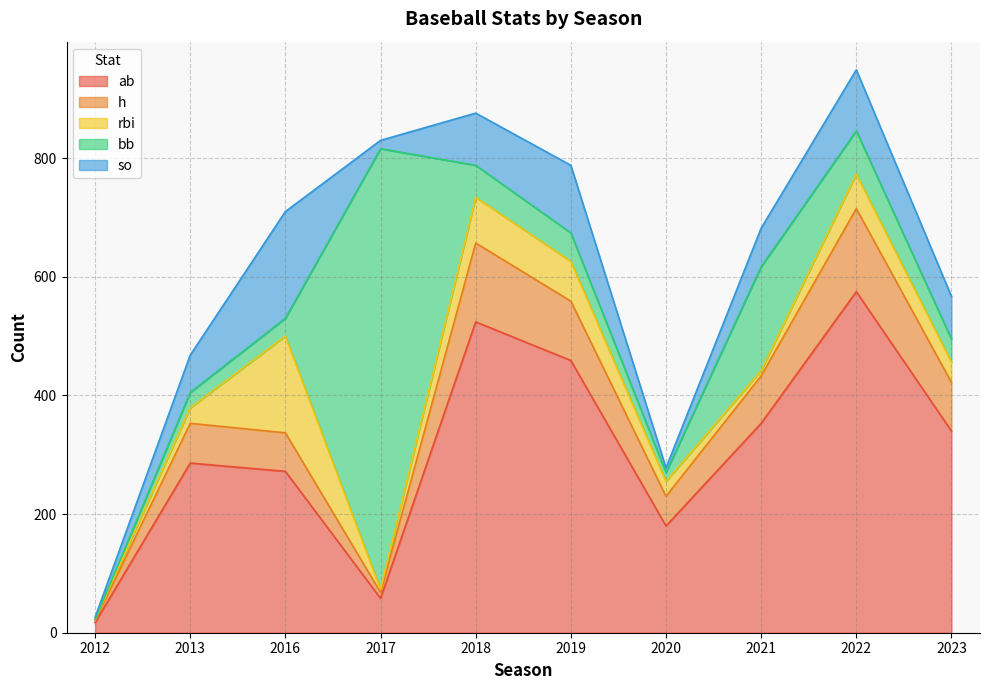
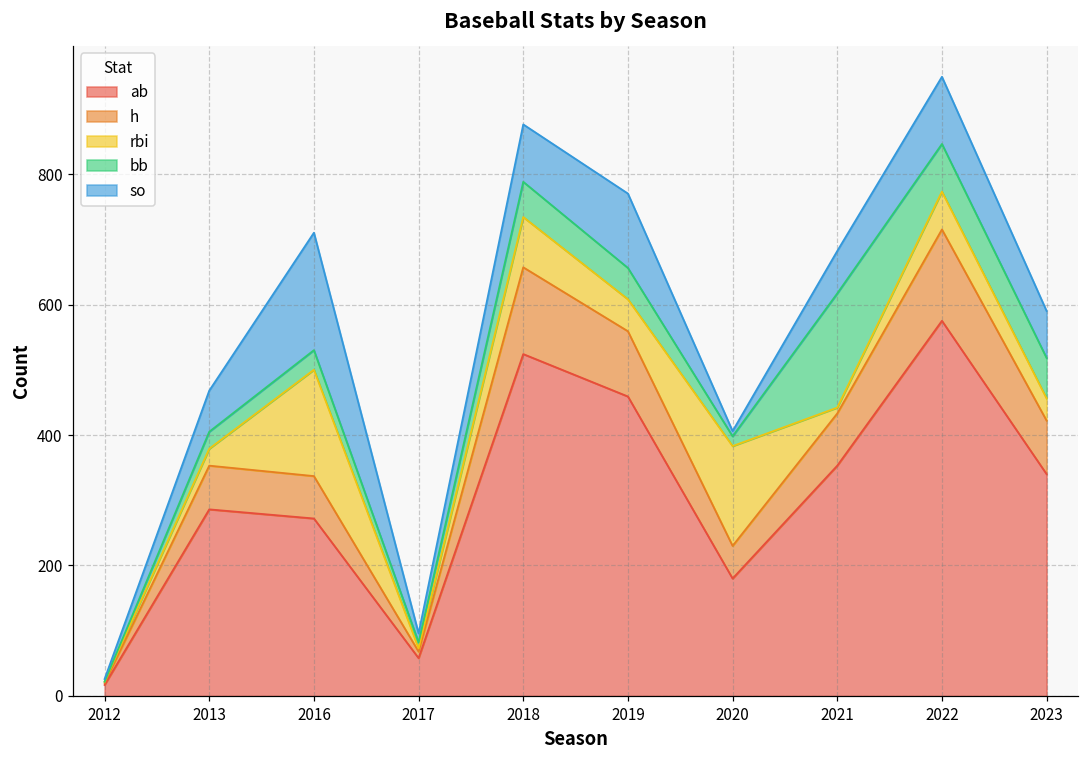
bb, 2017: 740 -> 10
rbi, 2019: 70 -> 50
rbi, 2020: 30 -> 150
bb, 2023: 40 -> 60
